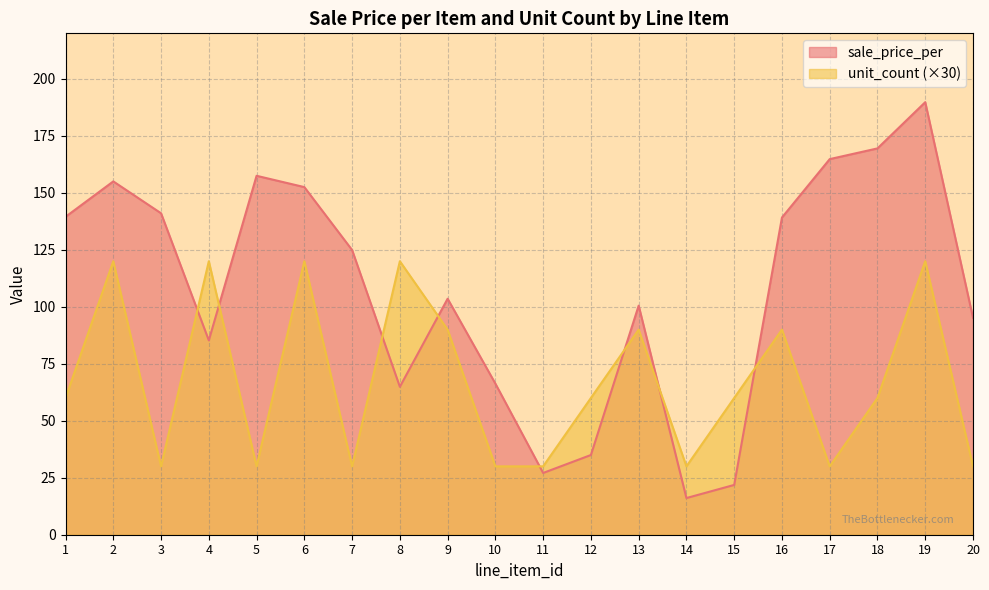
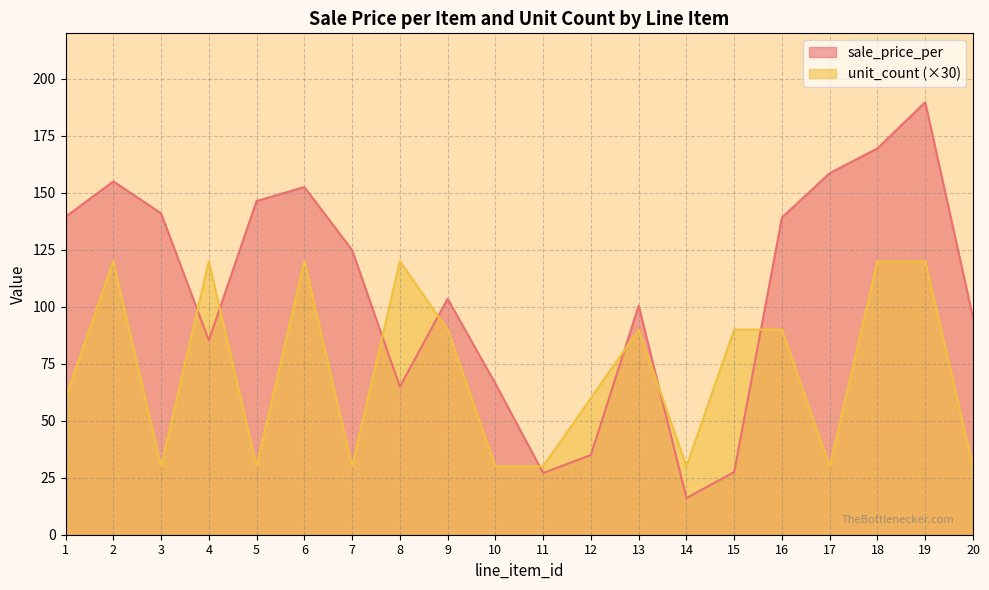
sale_price_per, 5: 157 -> 146
sale_price_per, 15: 22 -> 27
unit_count (×30), 15: 60 -> 90
sale_price_per, 17: 165 -> 159
unit_count (×30), 18: 60 -> 120
